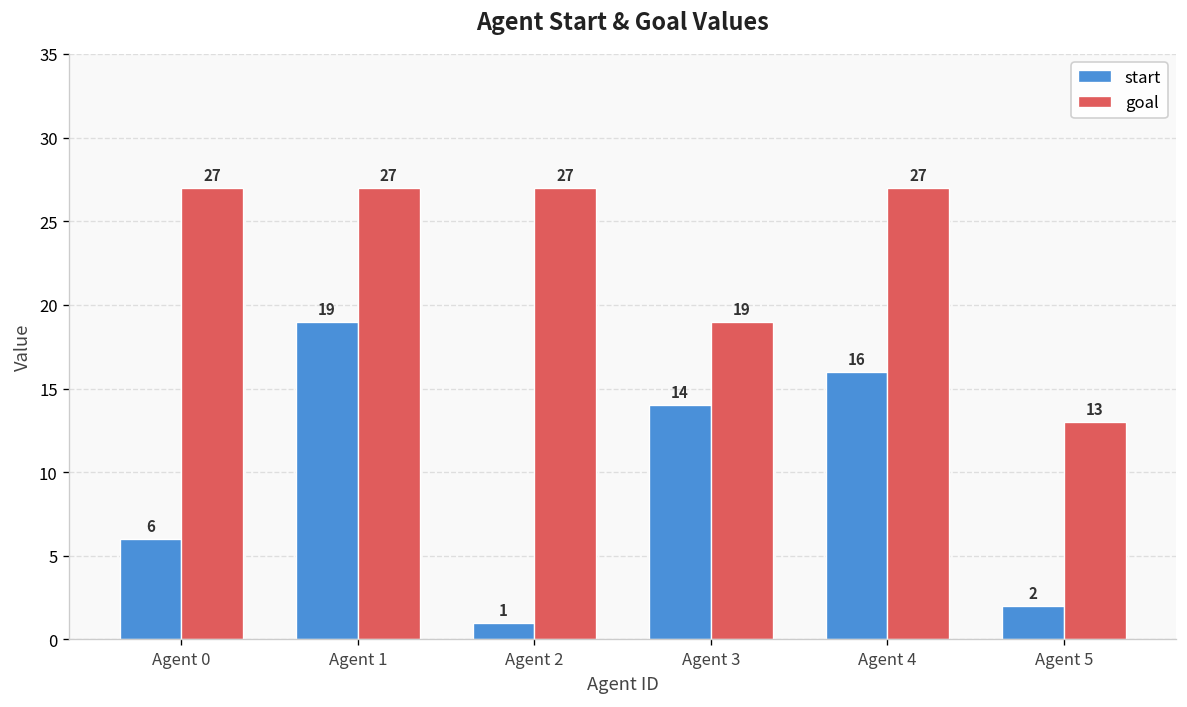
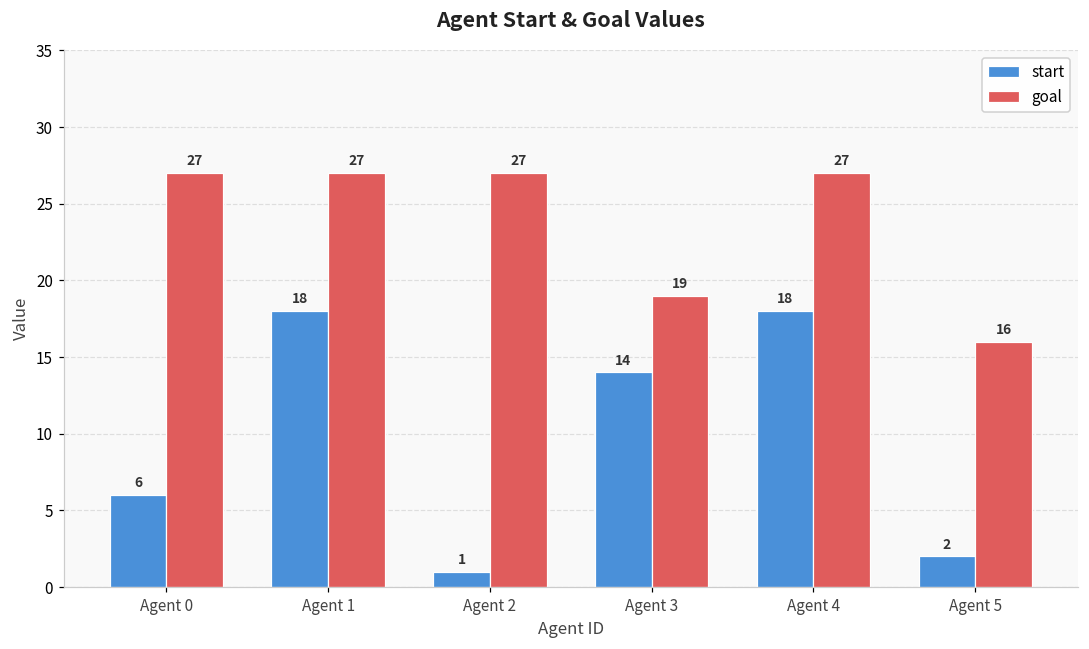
start, Agent 1: 19 -> 18
start, Agent 4: 16 -> 18
goal, Agent 5: 13 -> 16
